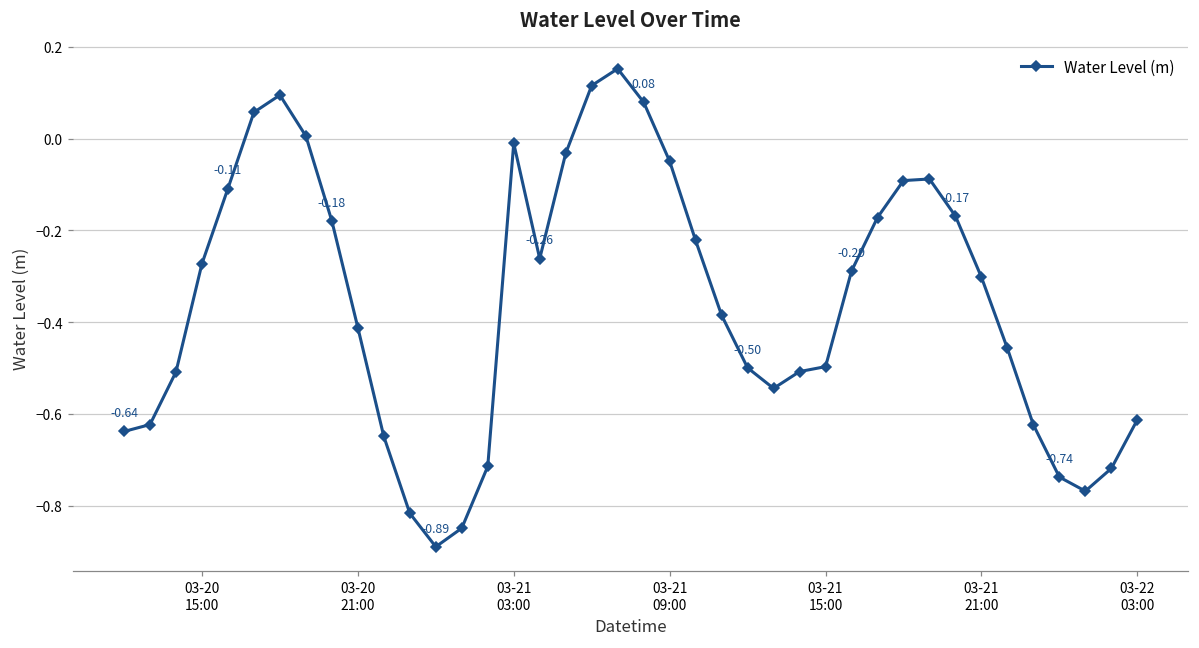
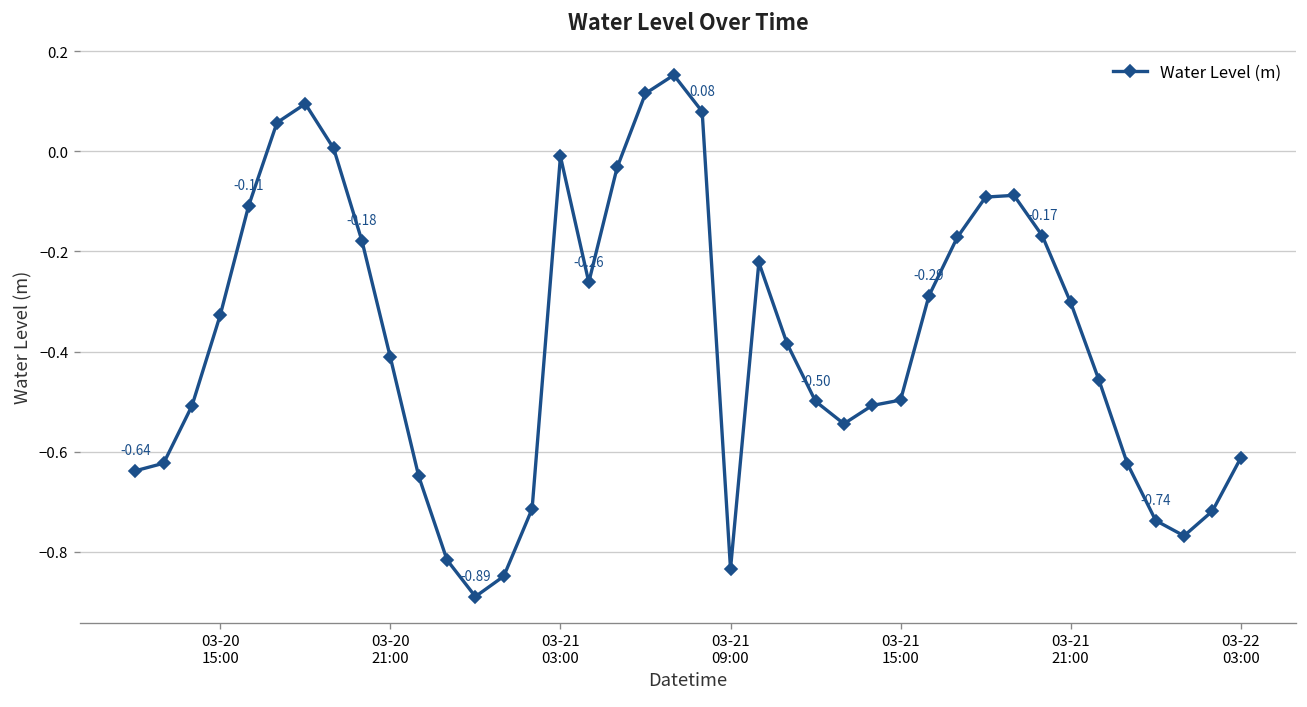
03-20 15:00: -0.27 -> -0.33
03-21 09:00: -0.05 -> -0.83
